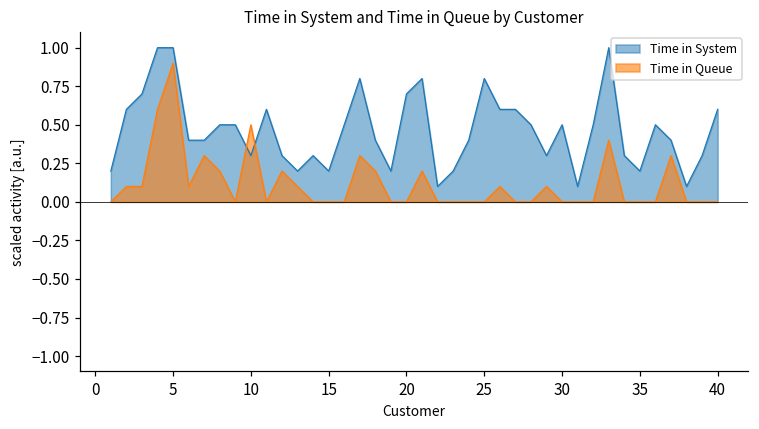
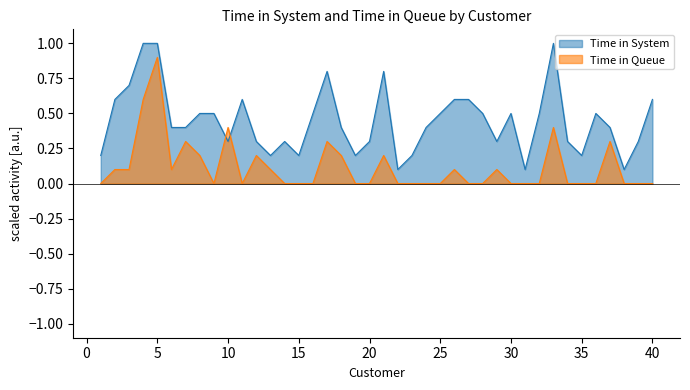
Time in Queue, 10: 0.50 -> 0.40
Time in System, 20: 0.70 -> 0.30
Time in System, 25: 0.80 -> 0.50
